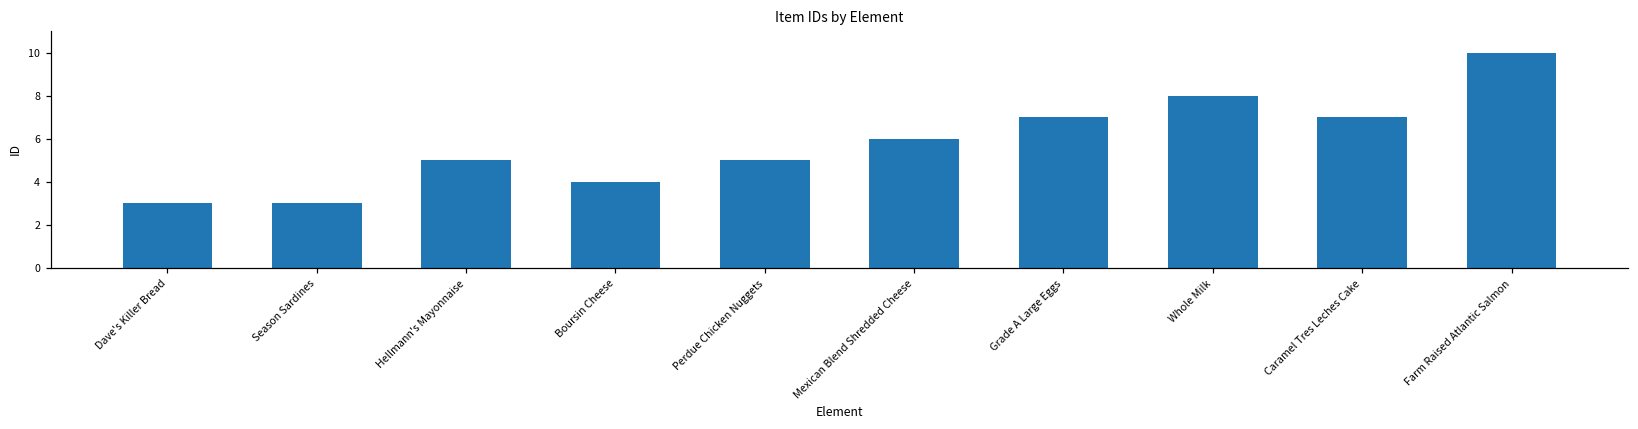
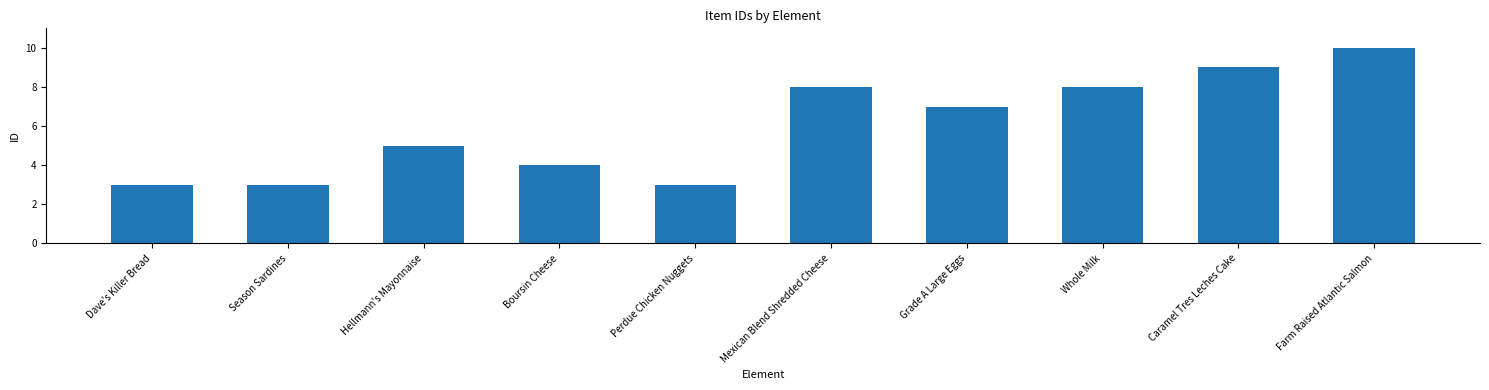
Perdue Chicken Nuggets: 5 -> 3
Mexican Blend Shredded Cheese: 6 -> 8
Caramel Tres Leches Cake: 7 -> 9
